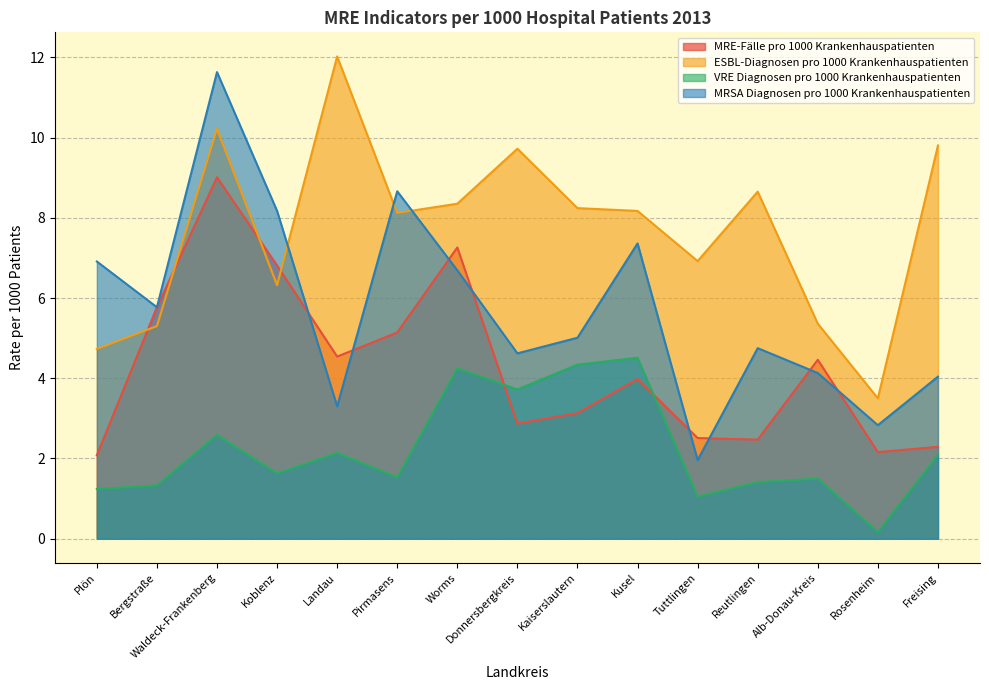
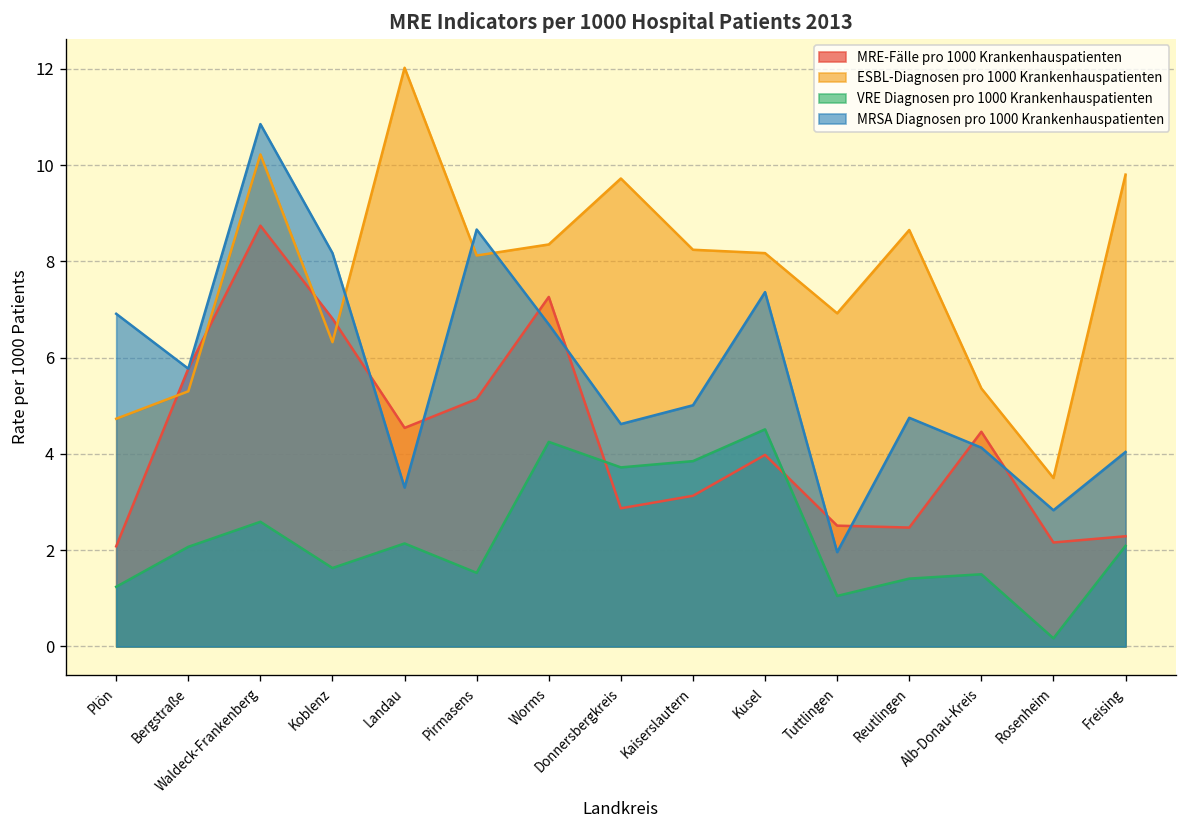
VRE Diagnosen pro 1000 Krankenhauspatienten, Bergstraße: 1.3 -> 2.1
MRE-Fälle pro 1000 Krankenhauspatienten, Waldeck-Frankenberg: 9.0 -> 8.7
MRSA Diagnosen pro 1000 Krankenhauspatienten, Waldeck-Frankenberg: 11.6 -> 10.9
VRE Diagnosen pro 1000 Krankenhauspatienten, Kaiserslautern: 4.3 -> 3.9
